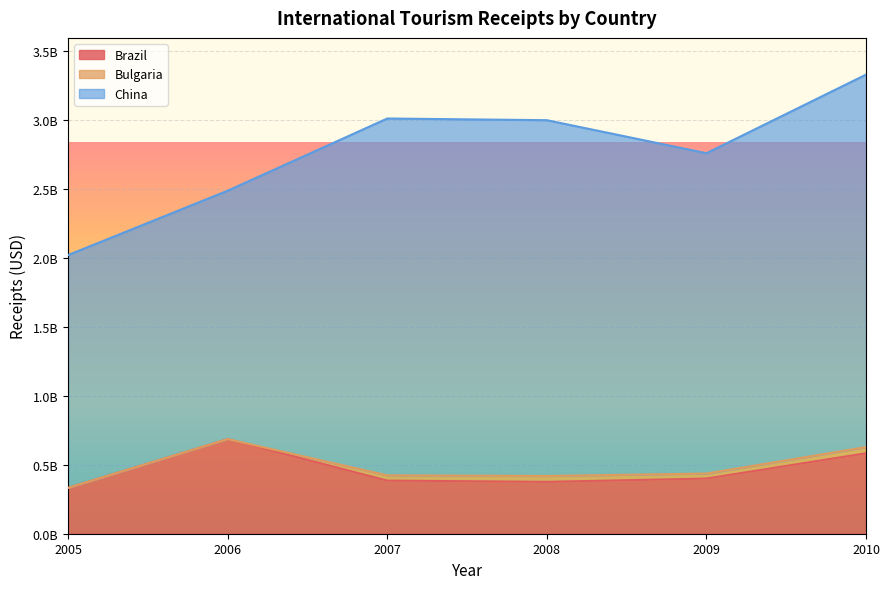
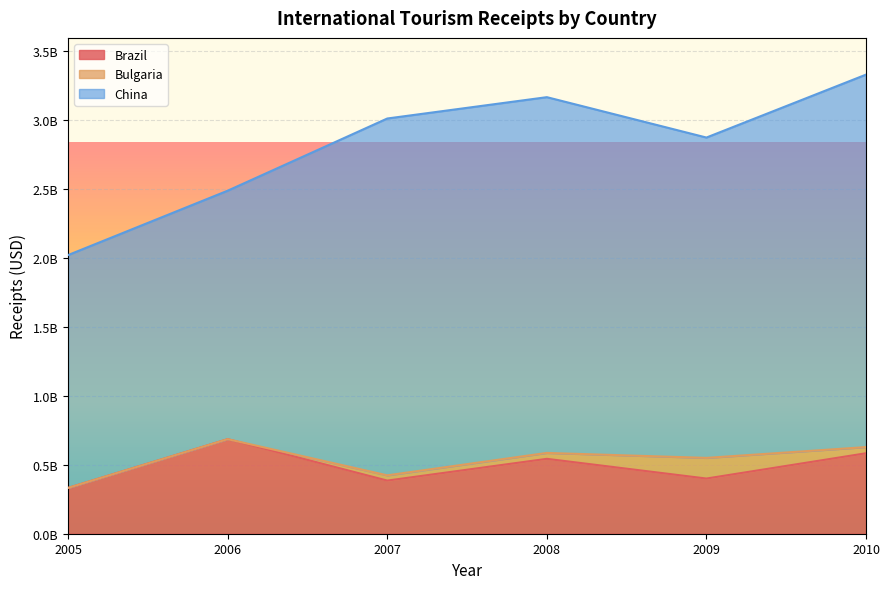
Brazil, 2008: 380000000 -> 540000000
Bulgaria, 2009: 40000000 -> 150000000
